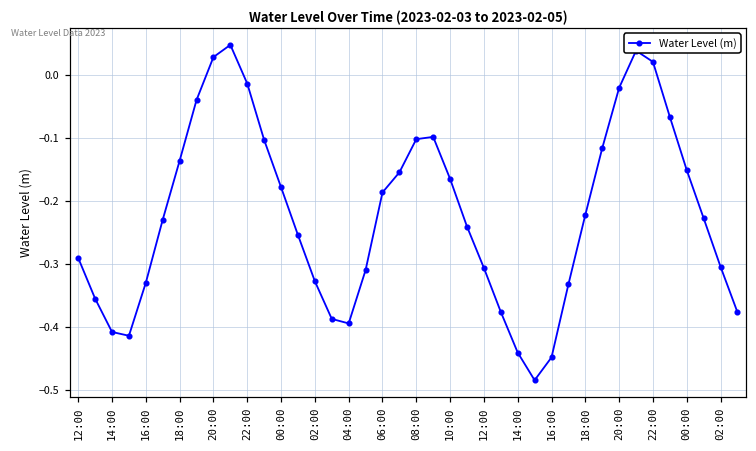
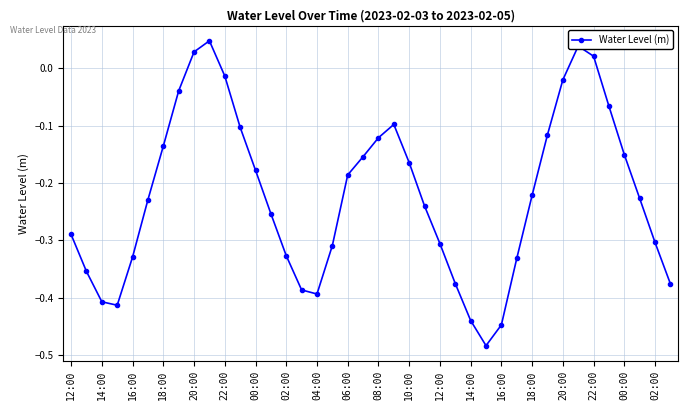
08:00: -0.10 -> -0.12
